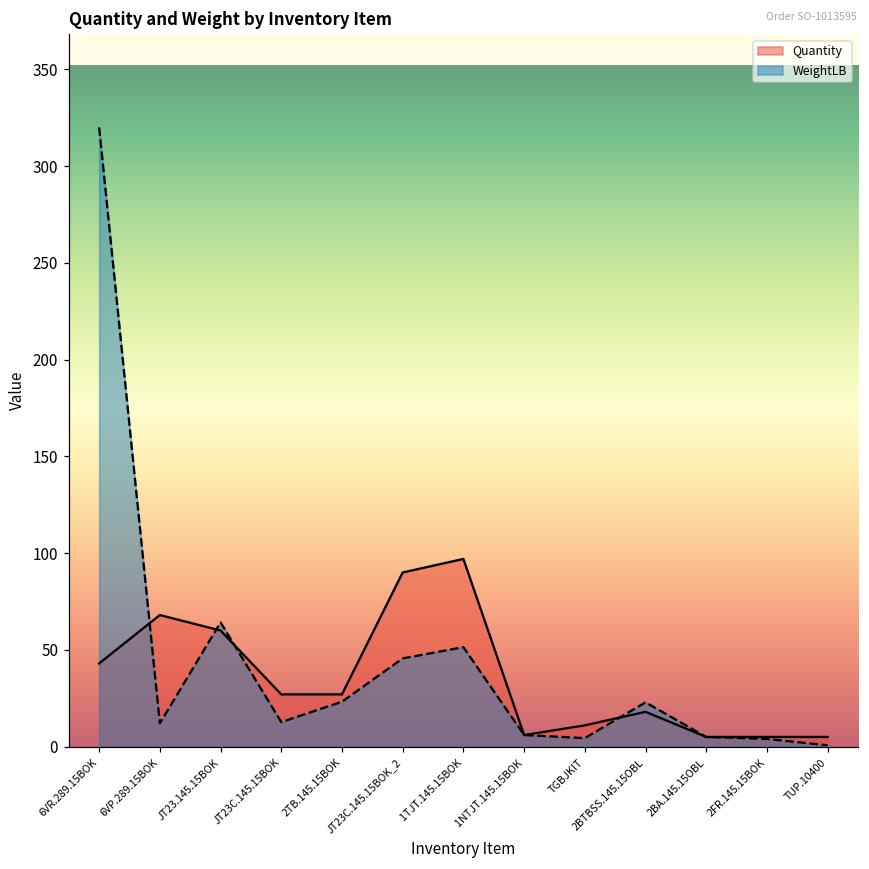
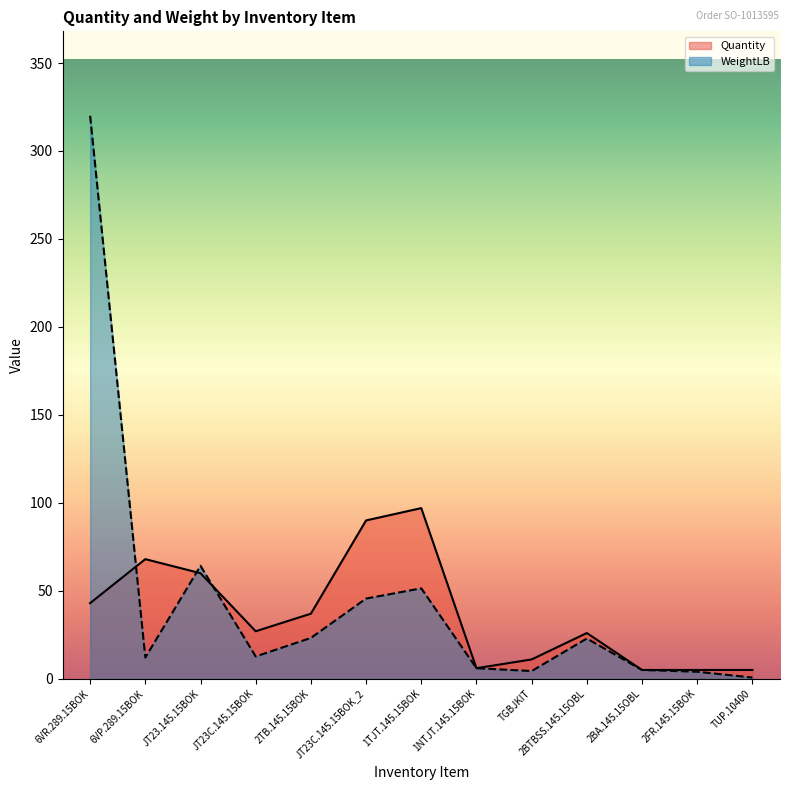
Quantity, 2TB.145.15BOK: 27 -> 37
Quantity, 2BTBSS.145.15OBL: 18 -> 26
